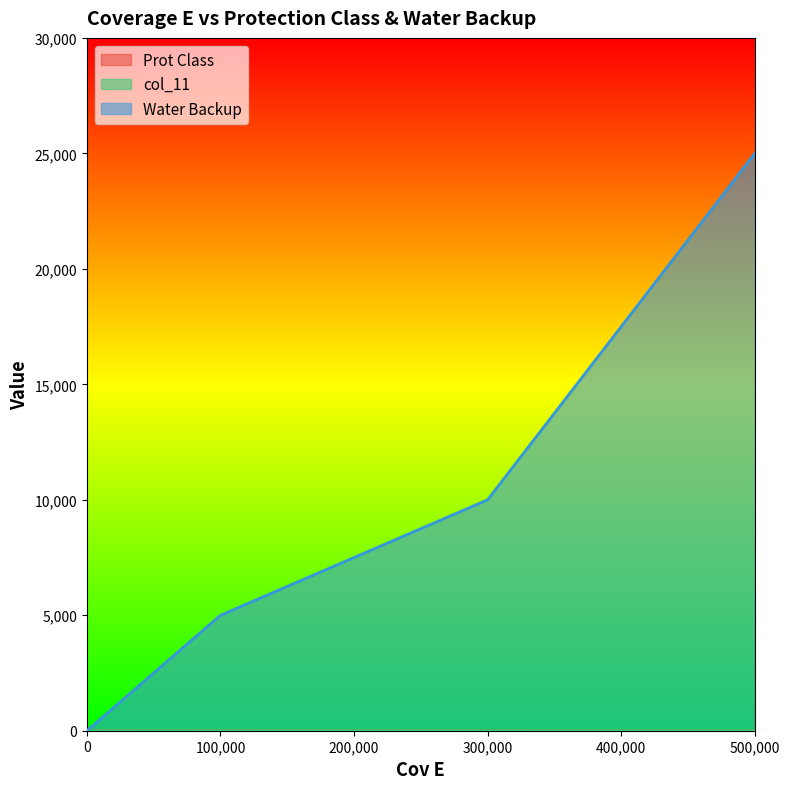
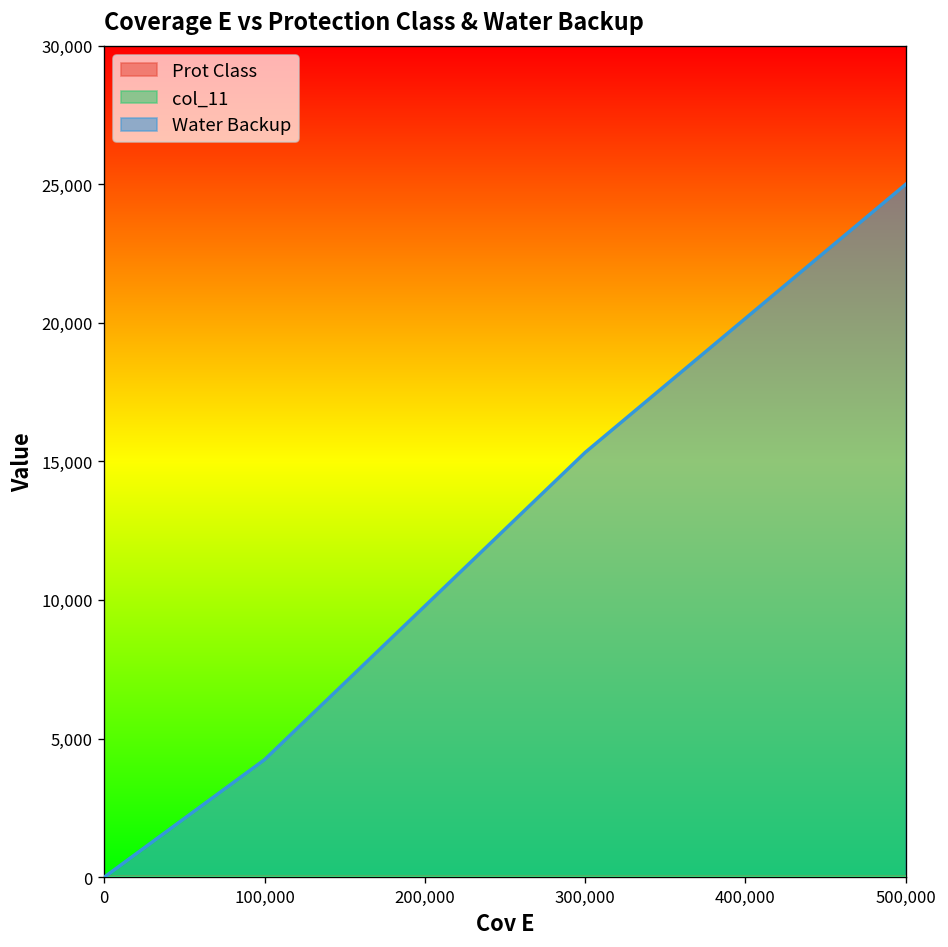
Water Backup, 100,000: 5,000 -> 4,200
Water Backup, 300,000: 10,000 -> 15,300
